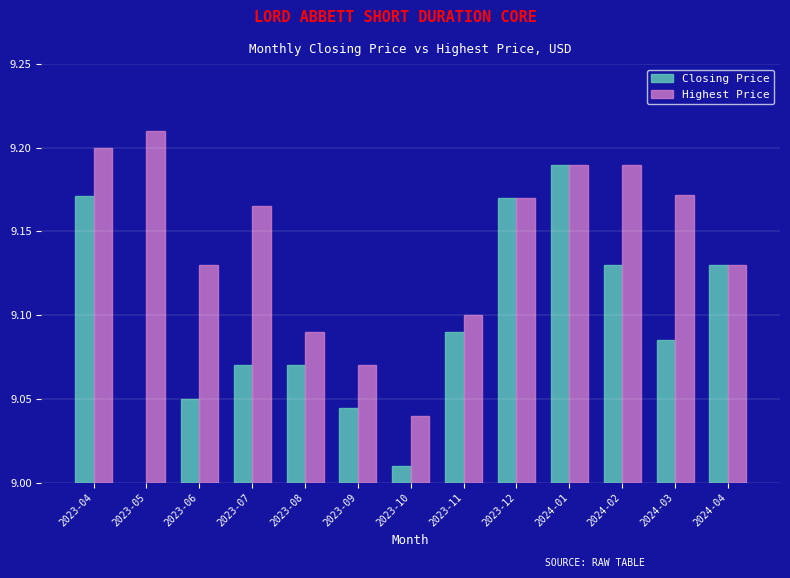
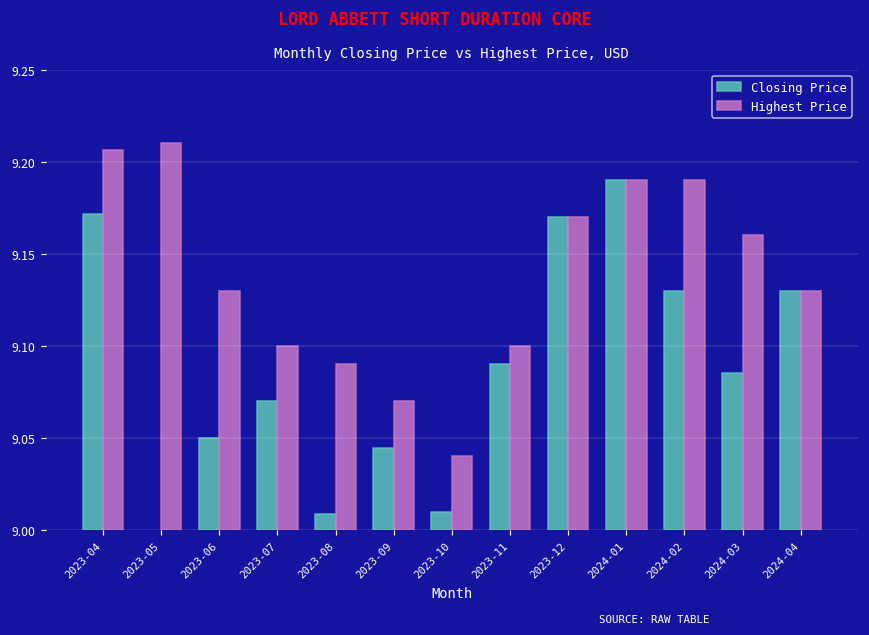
Highest Price, 2023-04: 9.200 -> 9.206
Highest Price, 2023-07: 9.165 -> 9.100
Closing Price, 2023-08: 9.070 -> 9.008
Highest Price, 2024-03: 9.172 -> 9.160
